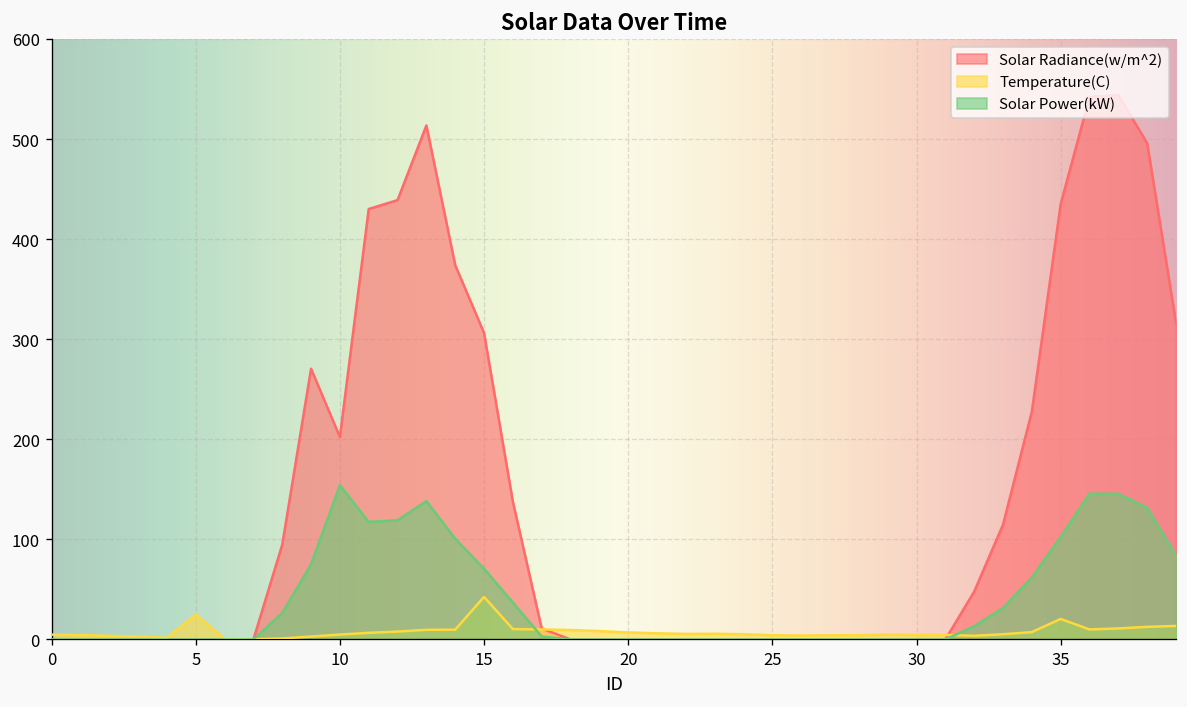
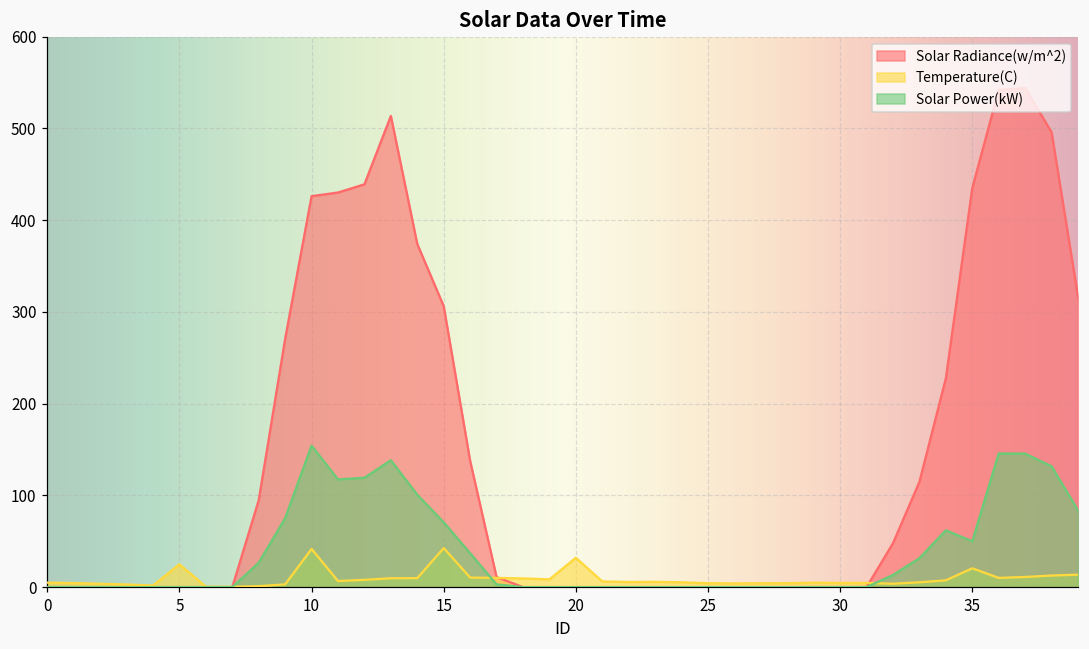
Solar Radiance(w/m^2), 10: 200 -> 430
Temperature(C), 10: 0 -> 40
Temperature(C), 20: 10 -> 30
Solar Power(kW), 35: 100 -> 50
